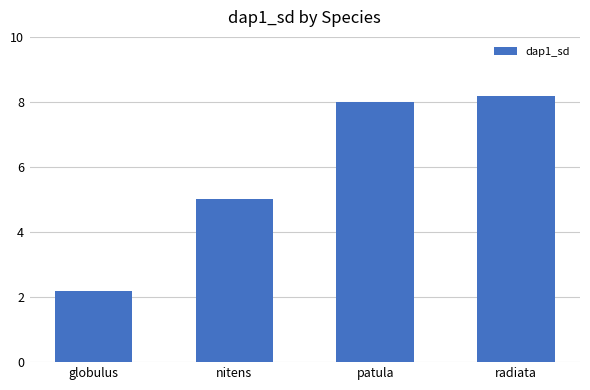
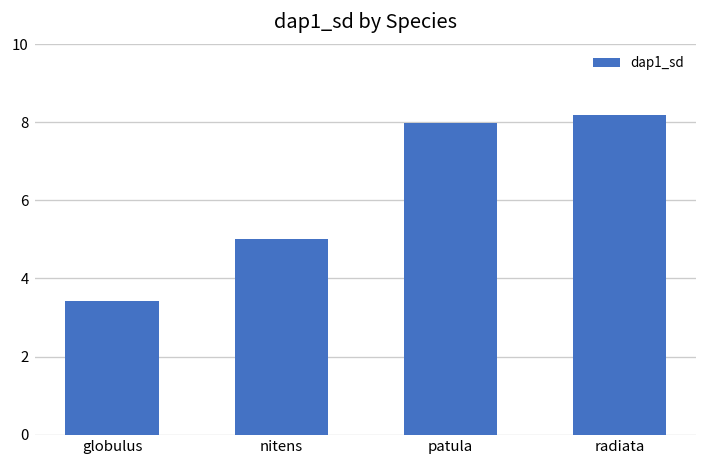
globulus: 2.2 -> 3.4
